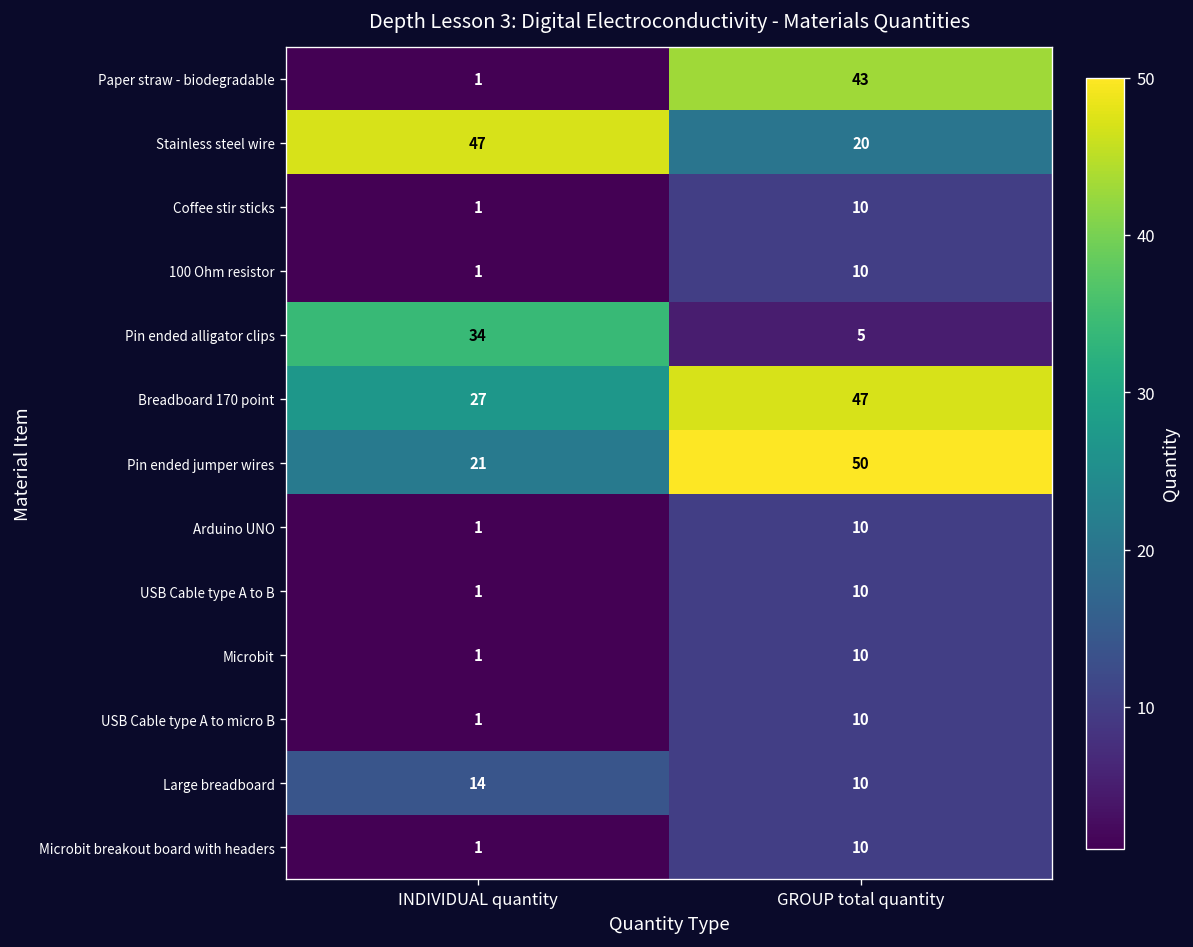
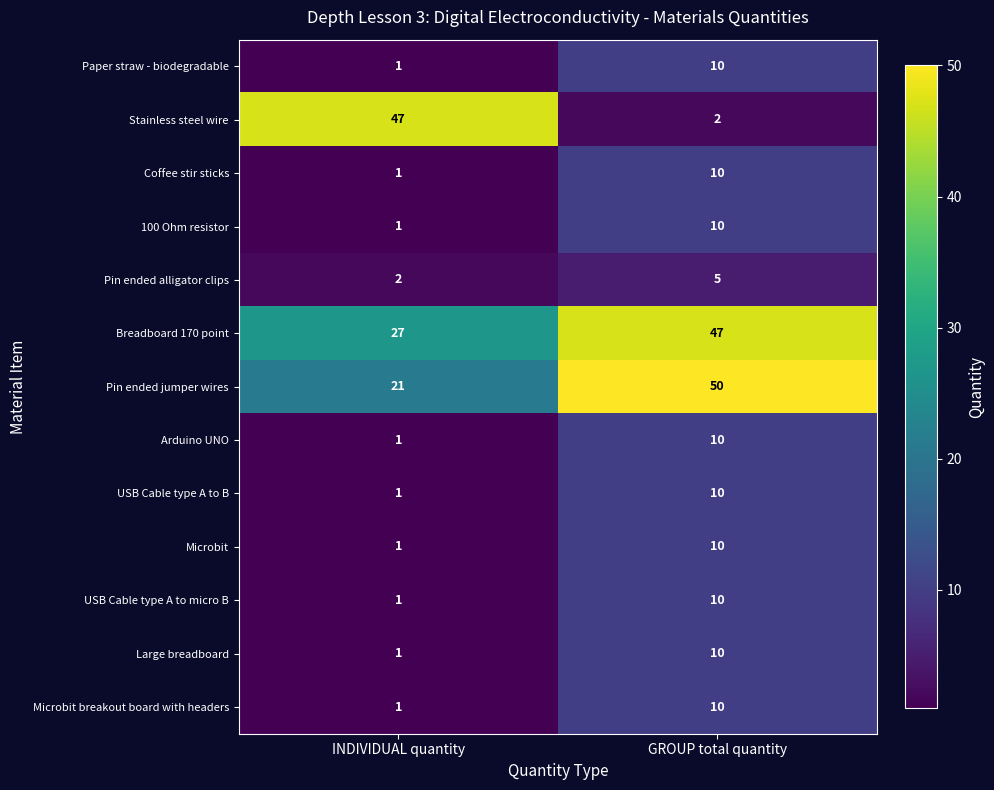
Paper straw - biodegradable, GROUP total quantity: 43 -> 10
Stainless steel wire, GROUP total quantity: 20 -> 2
Pin ended alligator clips, INDIVIDUAL quantity: 34 -> 2
Large breadboard, INDIVIDUAL quantity: 14 -> 1
